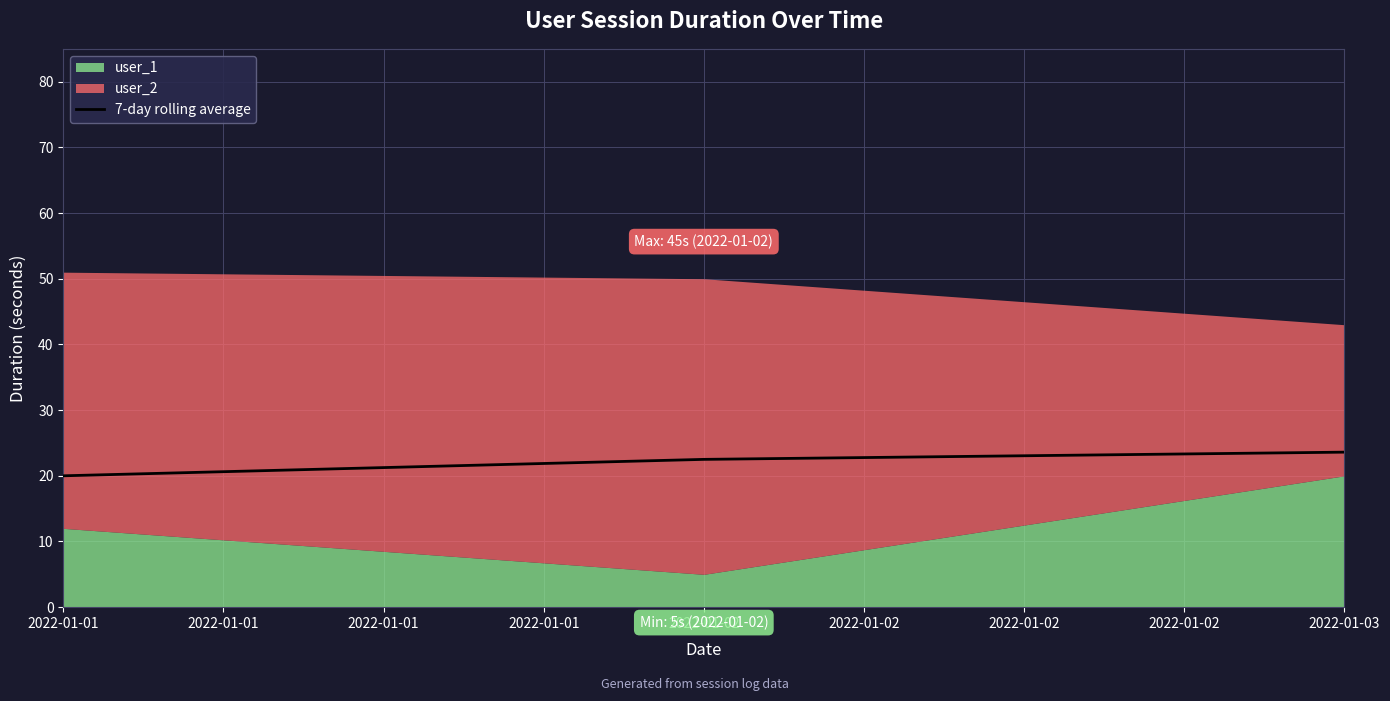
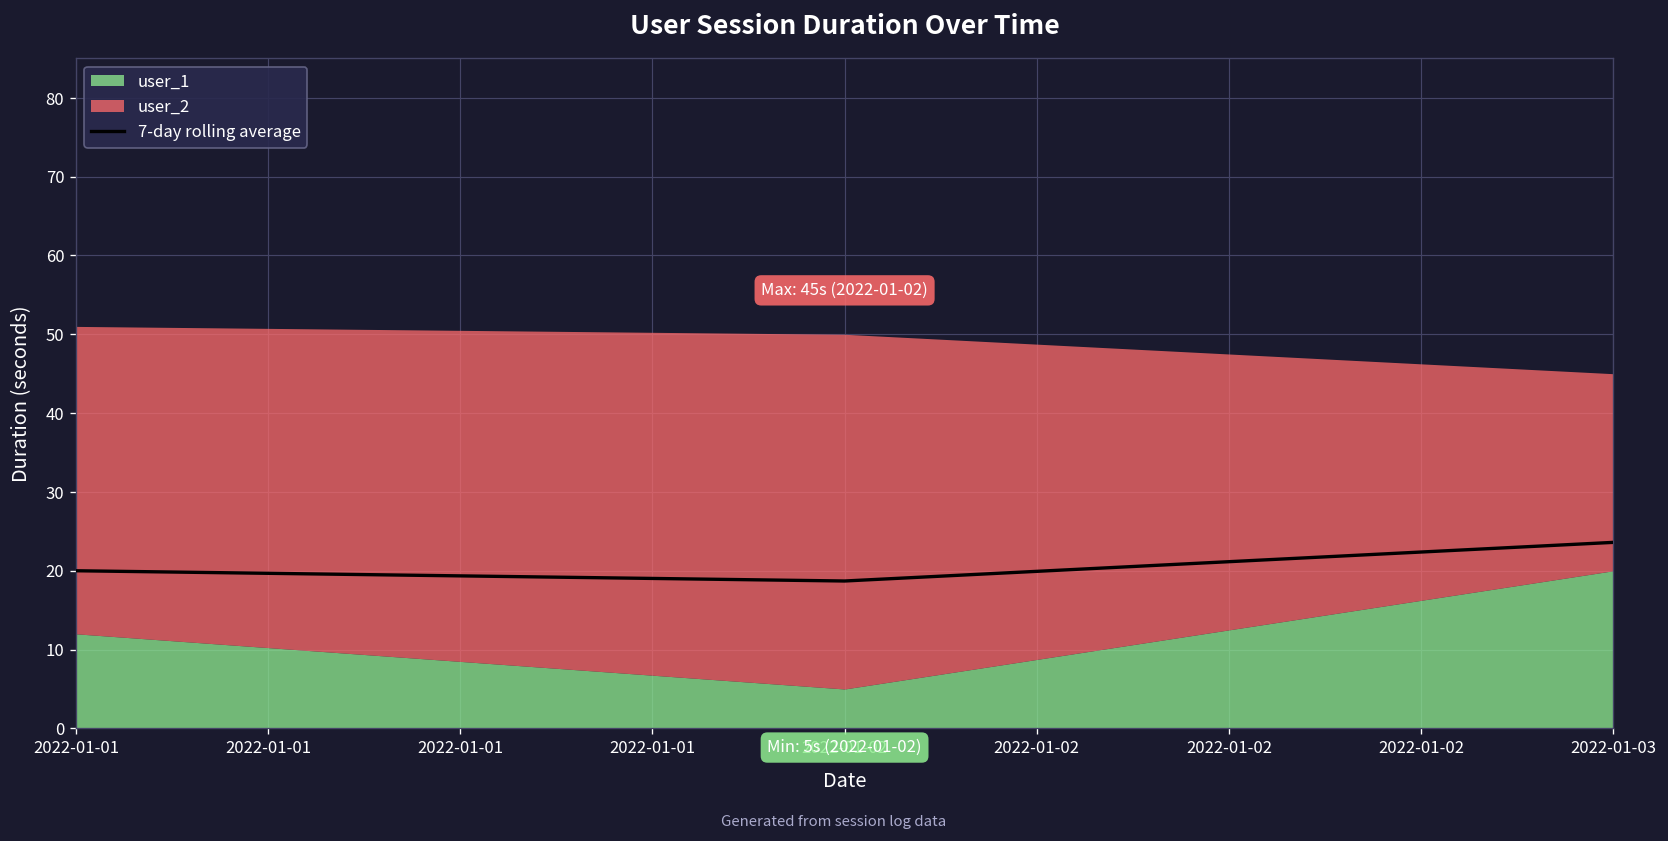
7-day rolling average, 2022-01-02: 23 -> 19
user_2, 2022-01-03: 23 -> 25
